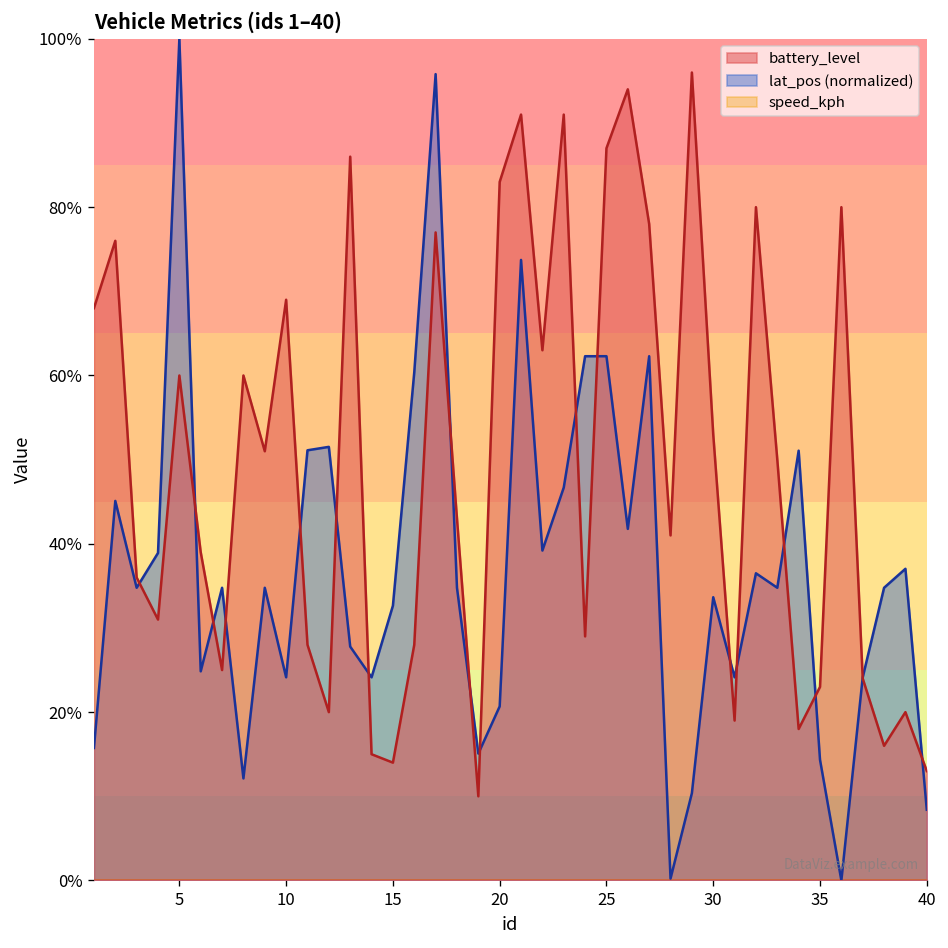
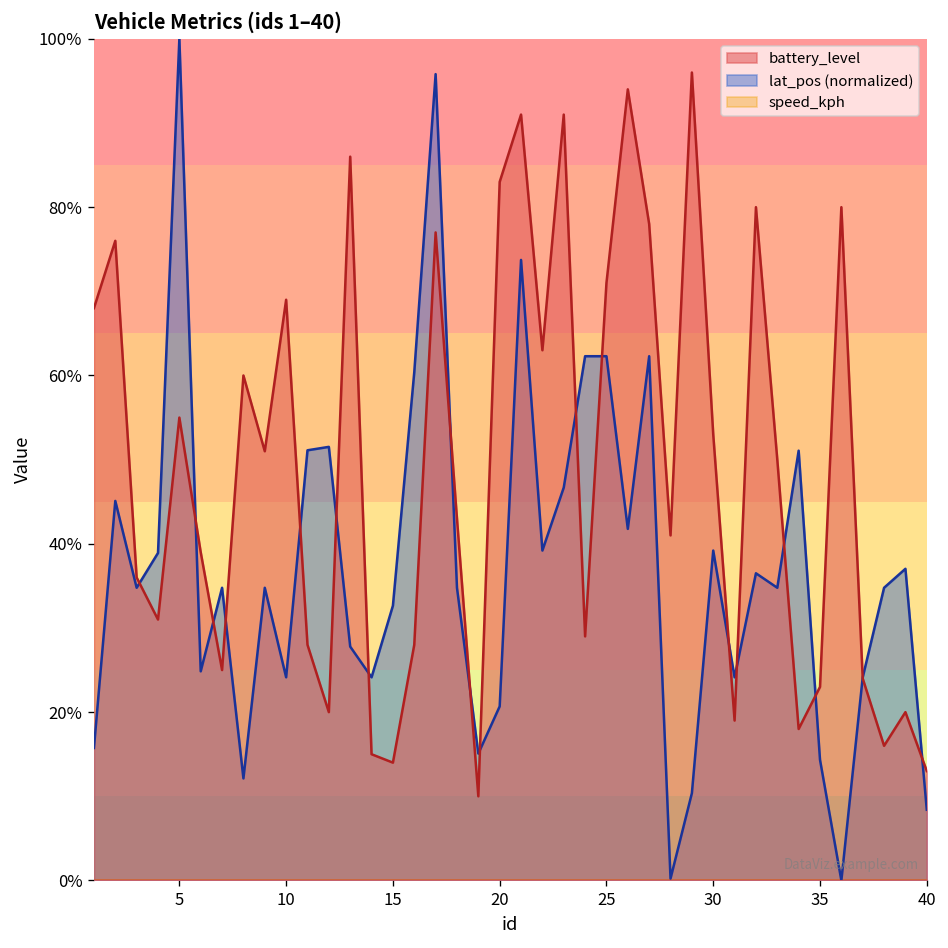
battery_level, 5: 60% -> 55%
battery_level, 25: 87% -> 71%
lat_pos (normalized), 30: 34% -> 39%
